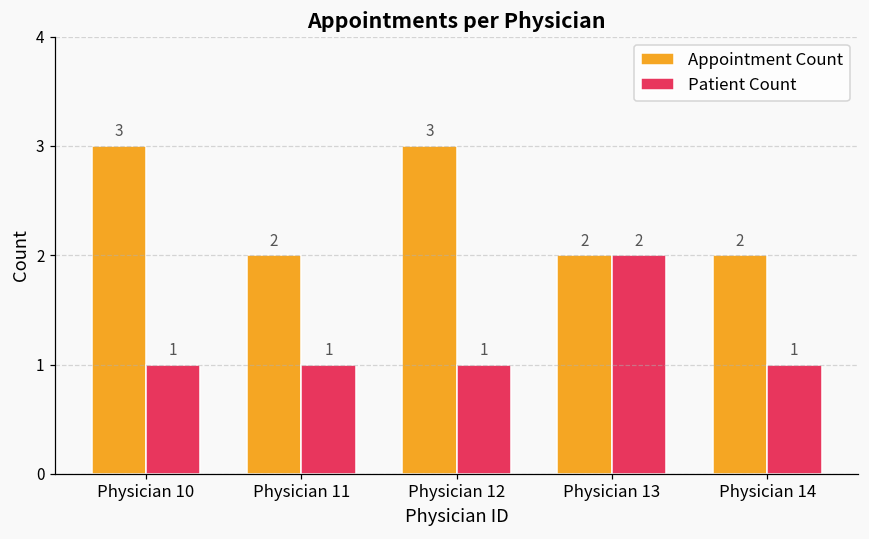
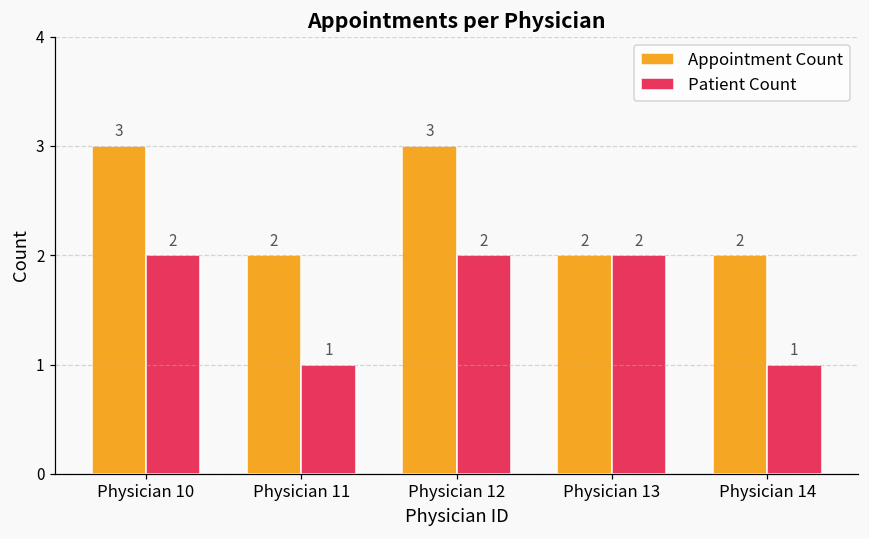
Patient Count, Physician 10: 1 -> 2
Patient Count, Physician 12: 1 -> 2
